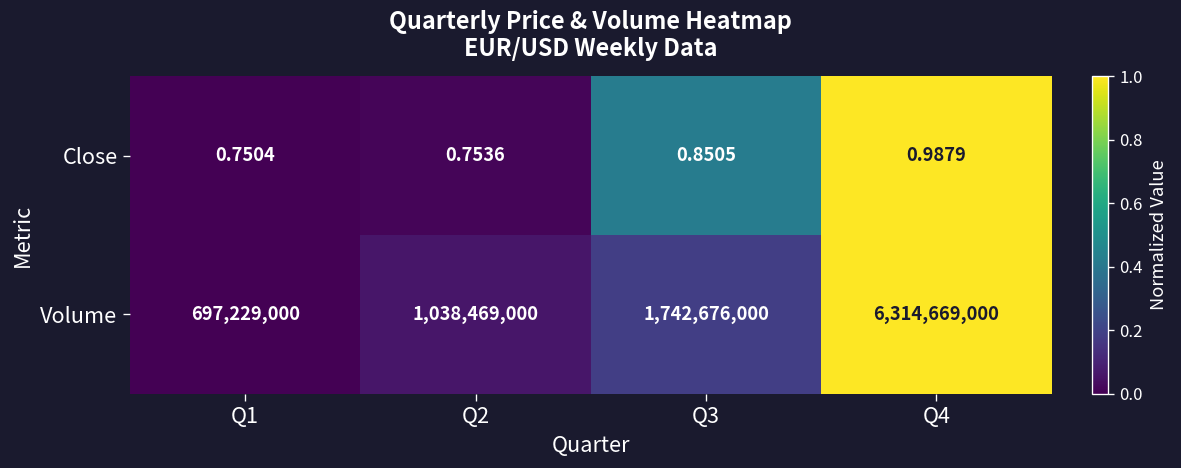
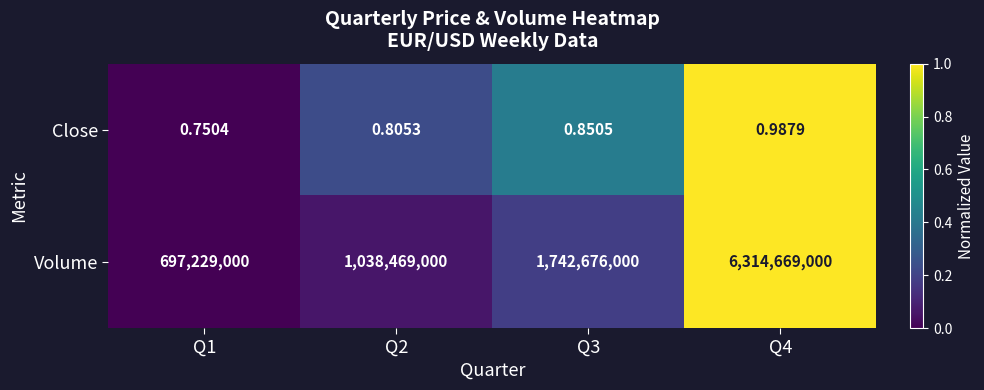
Close, Q2: 0.7536 -> 0.8053
